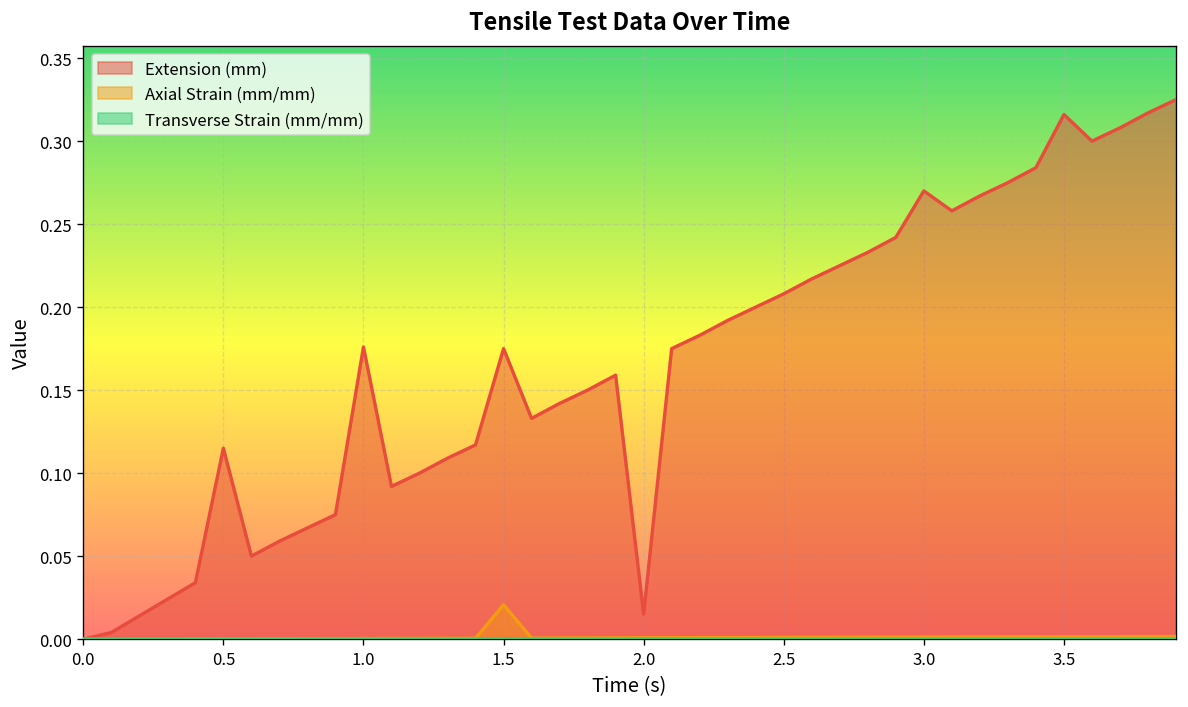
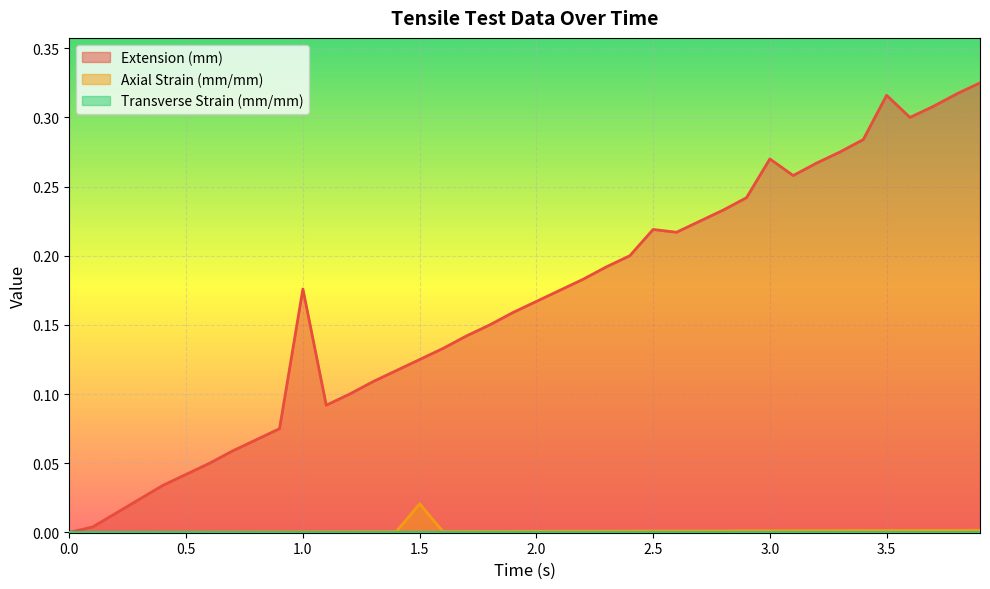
Extension (mm), 0.5: 0.115 -> 0.042
Extension (mm), 1.5: 0.175 -> 0.125
Extension (mm), 2.0: 0.015 -> 0.167
Extension (mm), 2.5: 0.208 -> 0.219
